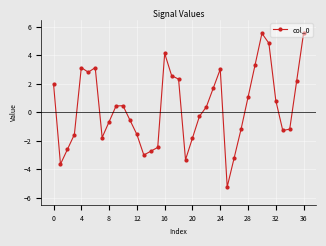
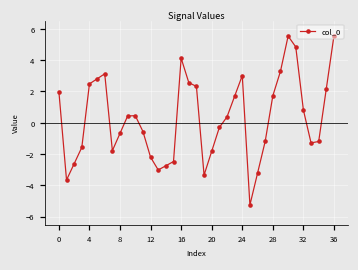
4: 3.1 -> 2.5
12: -1.6 -> -2.2
28: 1.0 -> 1.7
